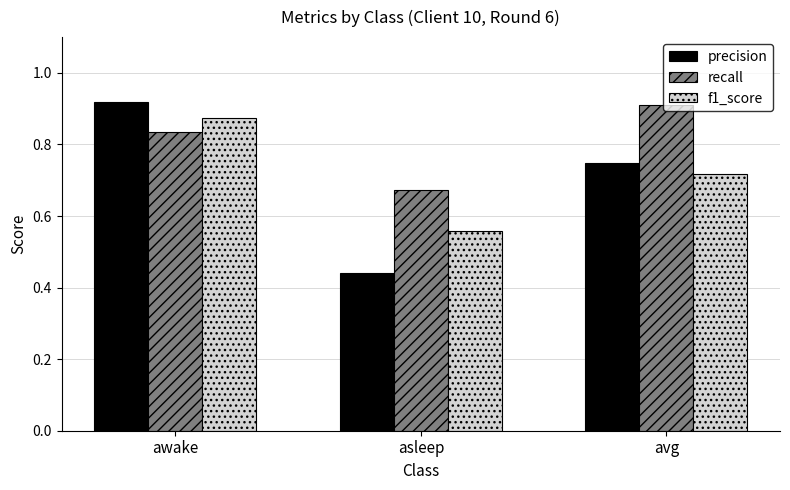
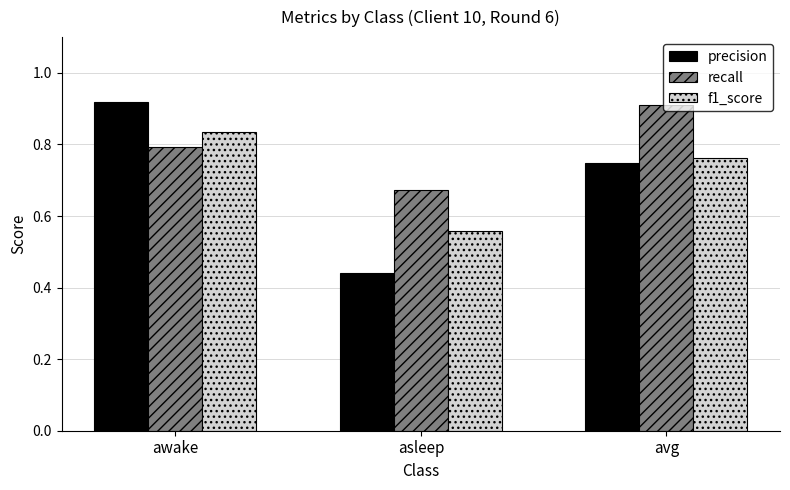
recall, awake: 0.83 -> 0.79
f1_score, awake: 0.87 -> 0.83
f1_score, avg: 0.72 -> 0.76
